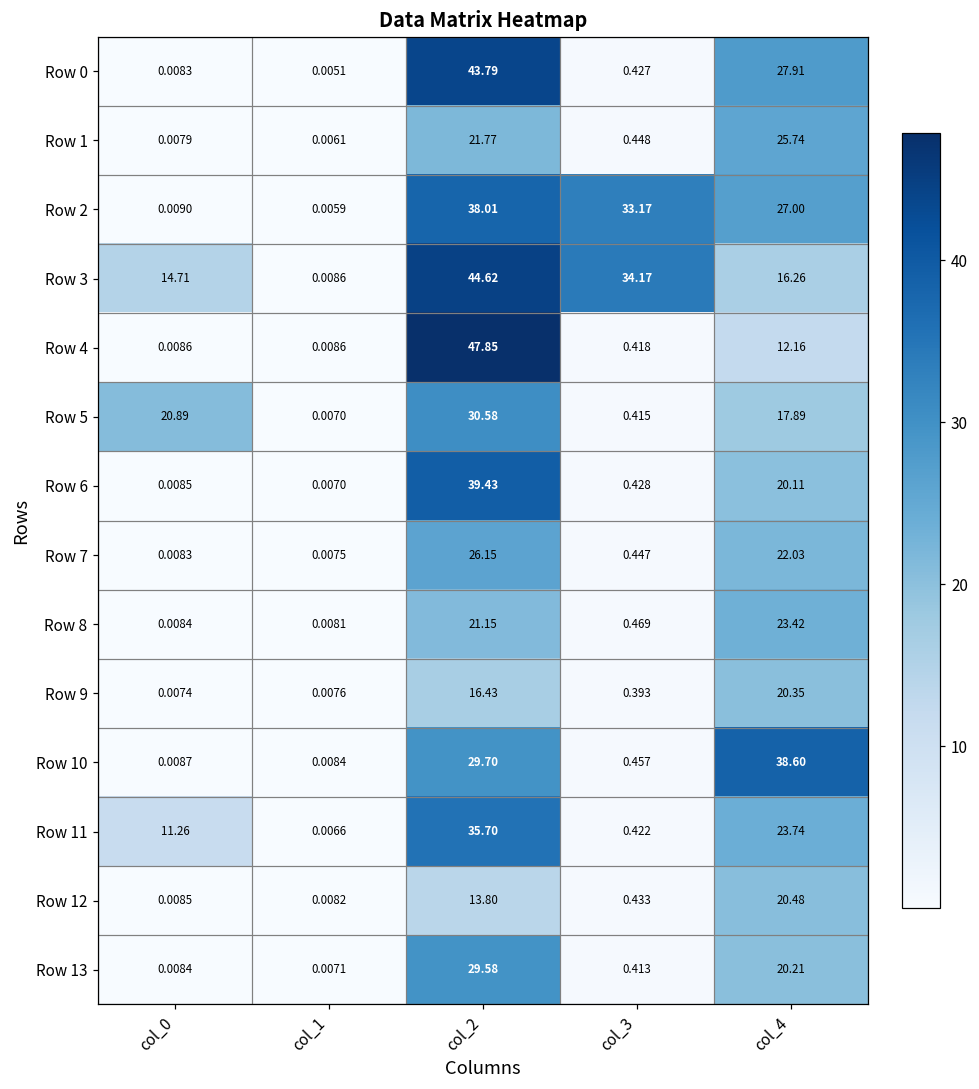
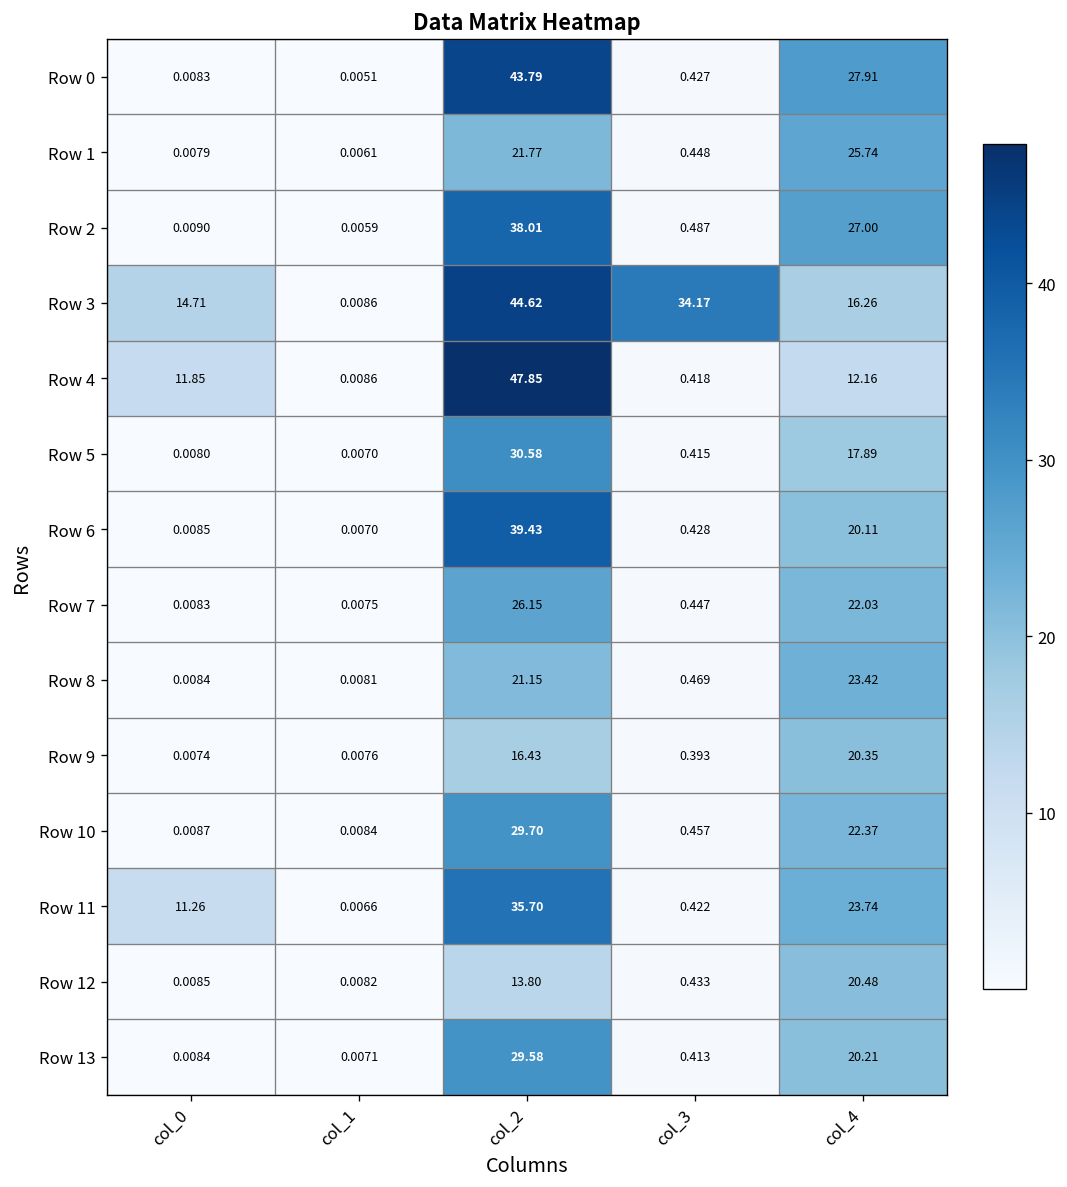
Row 2, col_3: 33.17 -> 0.487
Row 4, col_0: 0.0086 -> 11.85
Row 5, col_0: 20.89 -> 0.0080
Row 10, col_4: 38.60 -> 22.37
